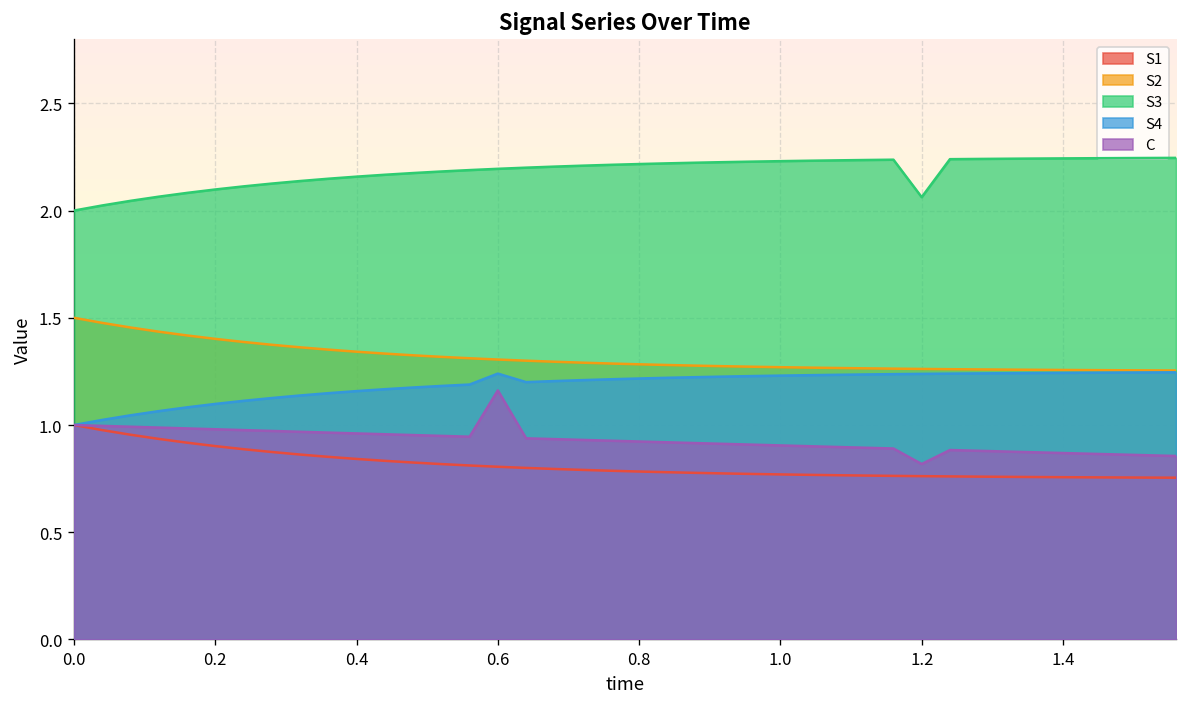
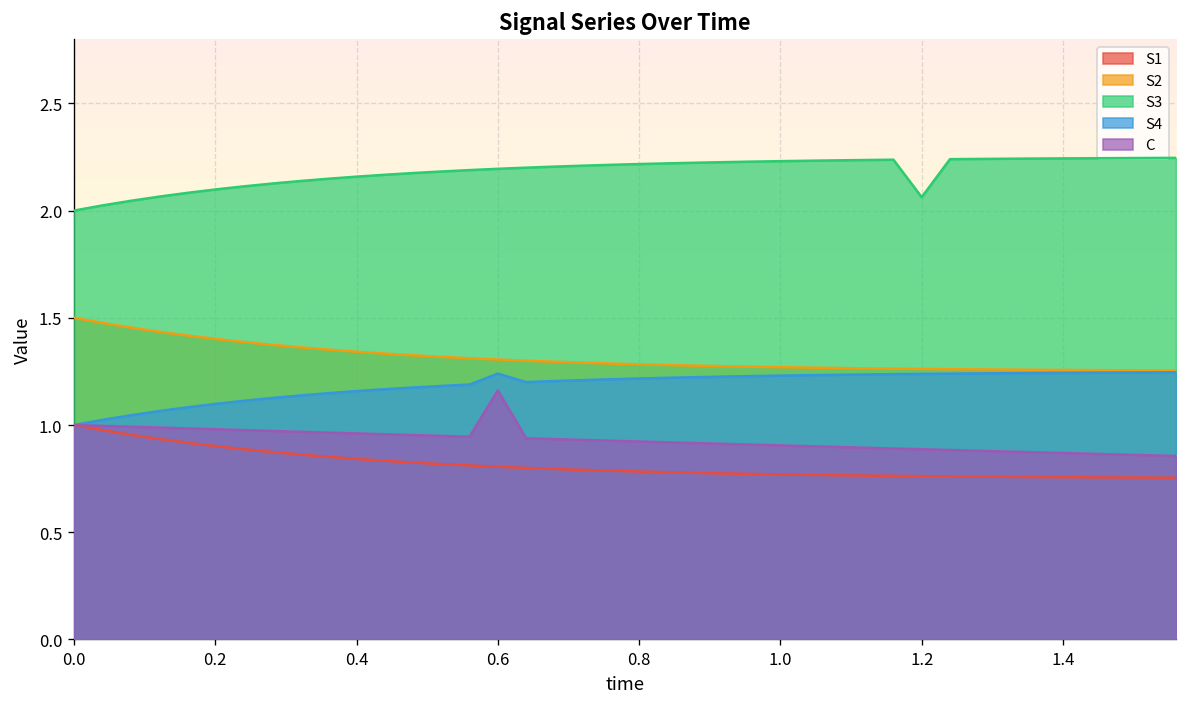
C, 1.2: 0.82 -> 0.89
